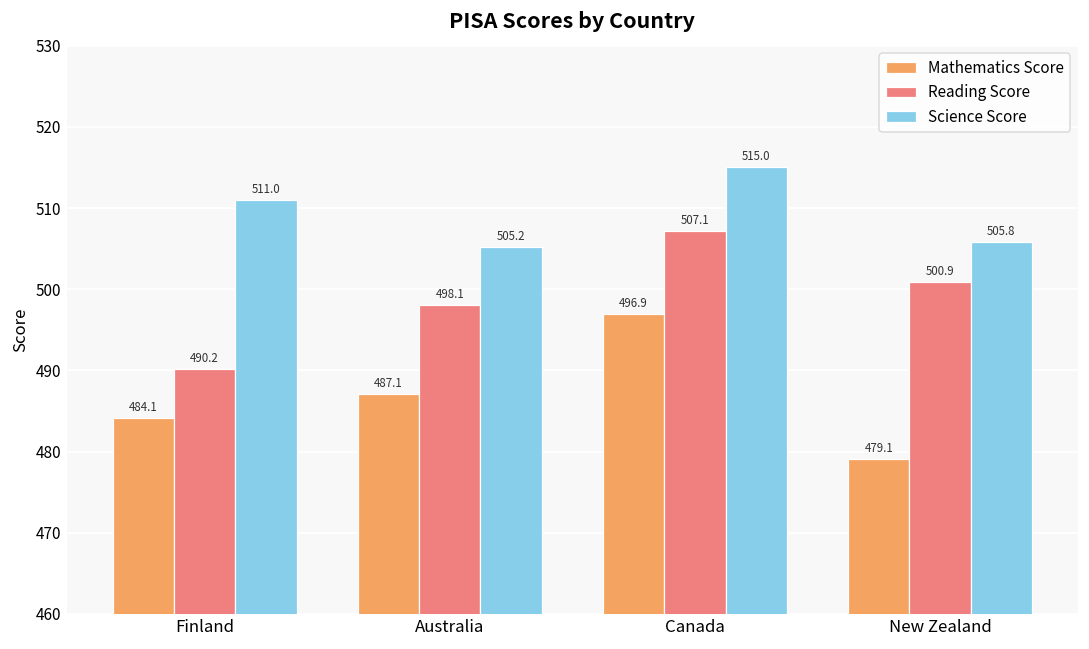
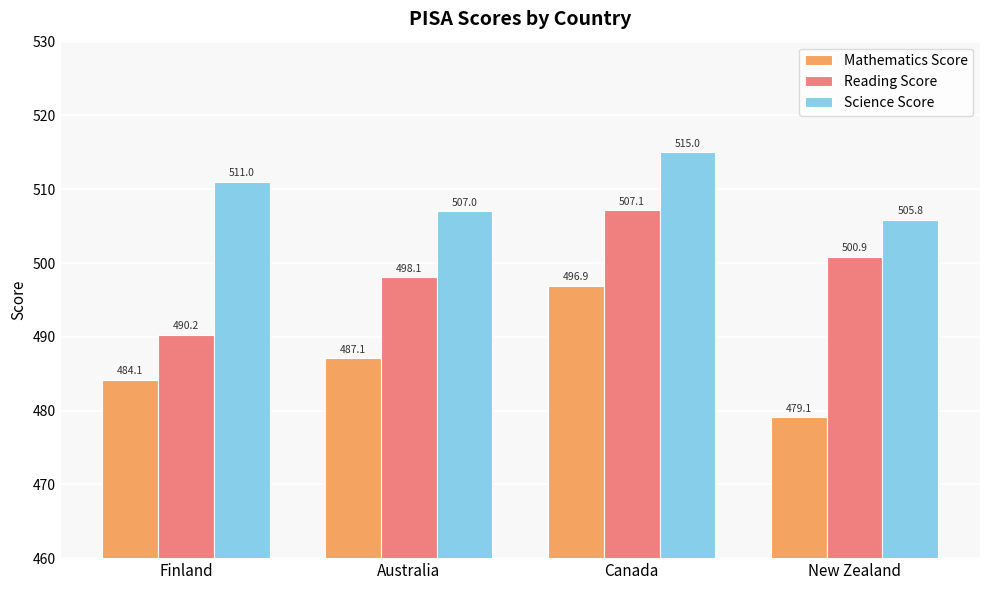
Science Score, Australia: 505.2 -> 507.0
